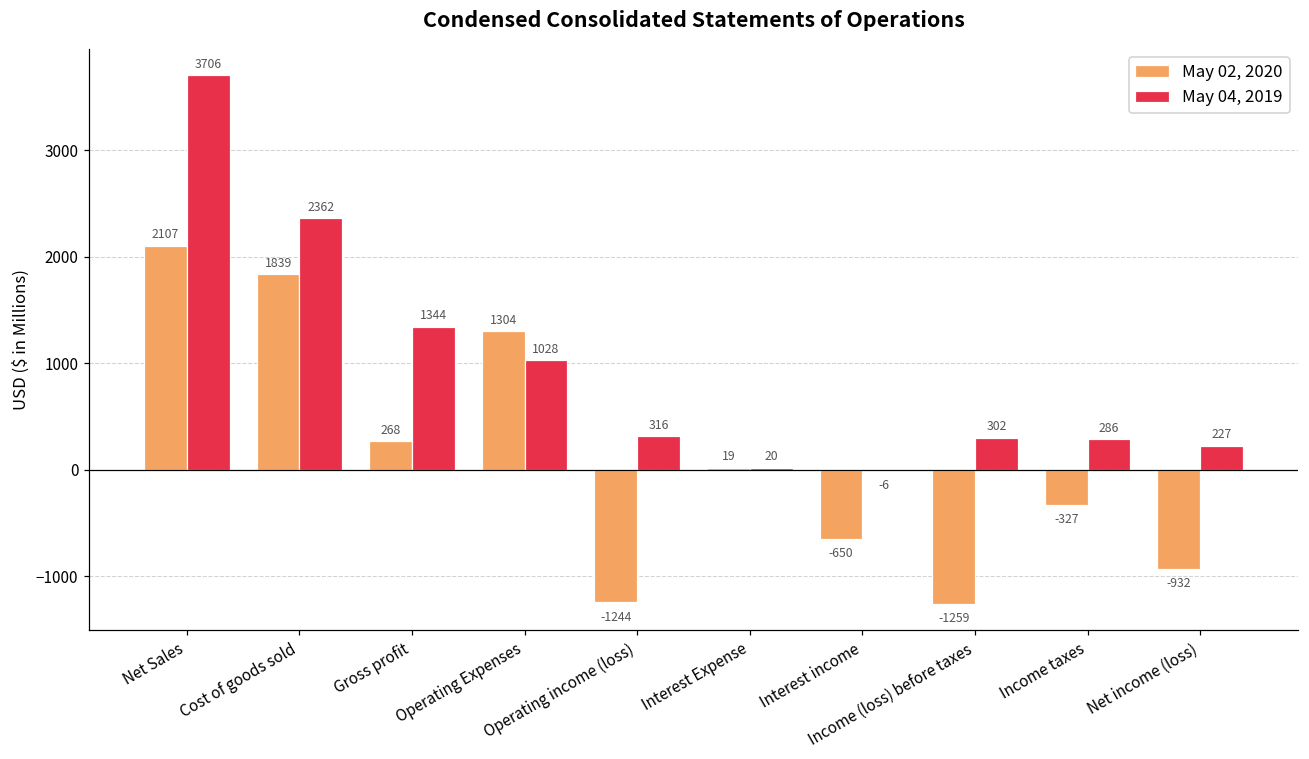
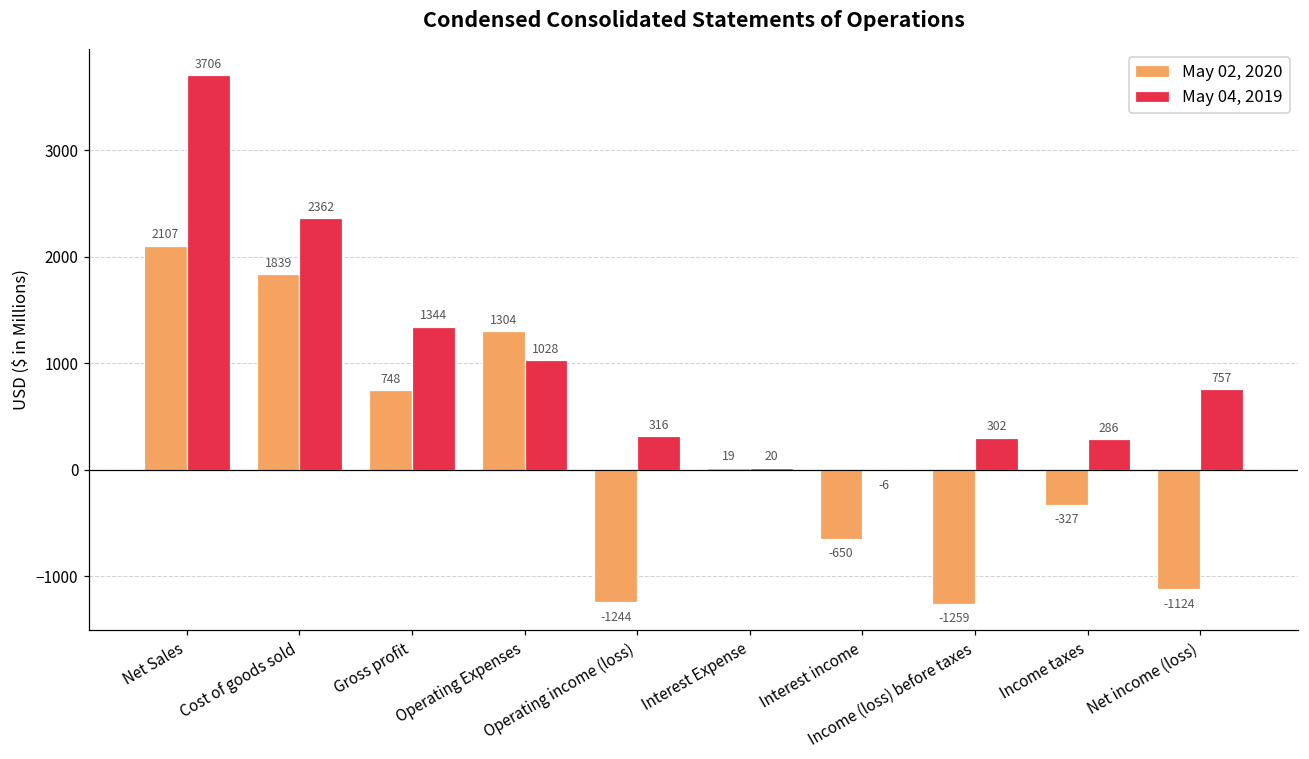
May 02, 2020, Gross profit: 268 -> 748
May 02, 2020, Net income (loss): -932 -> -1124
May 04, 2019, Net income (loss): 227 -> 757
